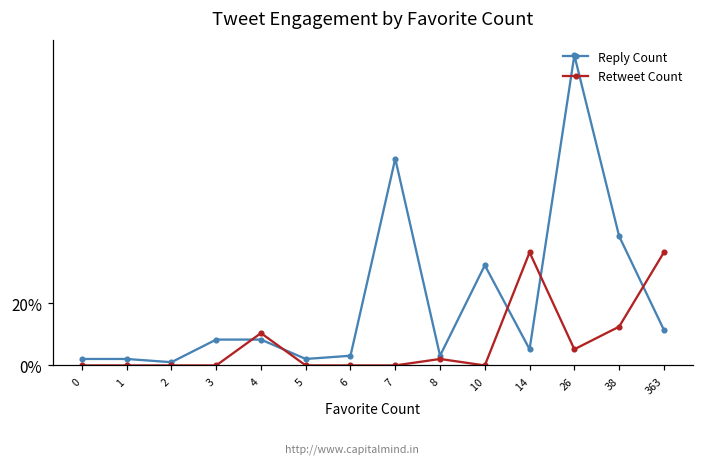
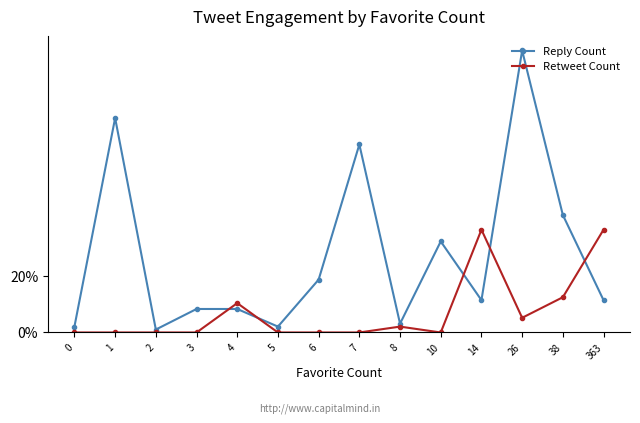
Reply Count, 1: 2% -> 76%
Reply Count, 6: 3% -> 19%
Reply Count, 14: 5% -> 11%
